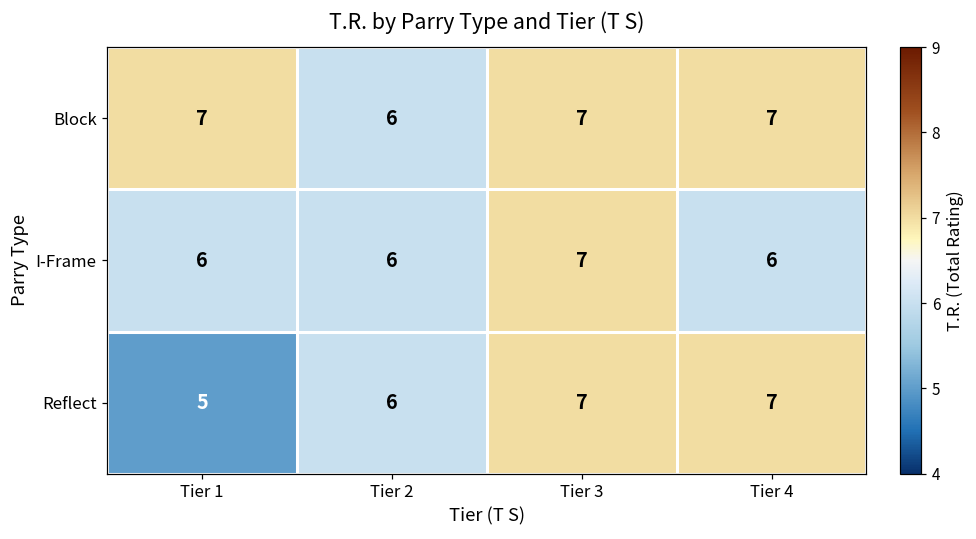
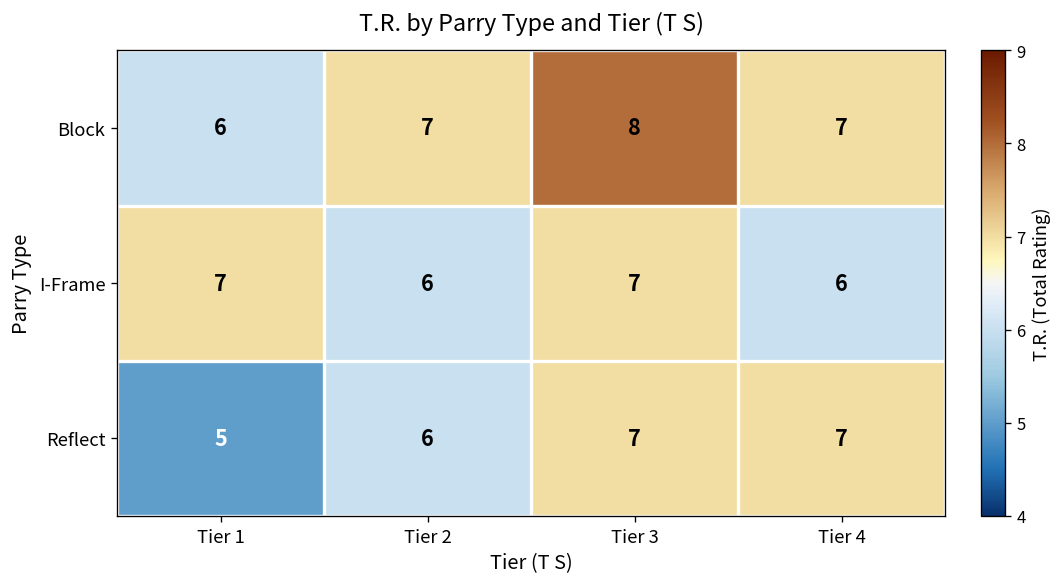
Block, Tier 1: 7 -> 6
Block, Tier 2: 6 -> 7
Block, Tier 3: 7 -> 8
I-Frame, Tier 1: 6 -> 7
